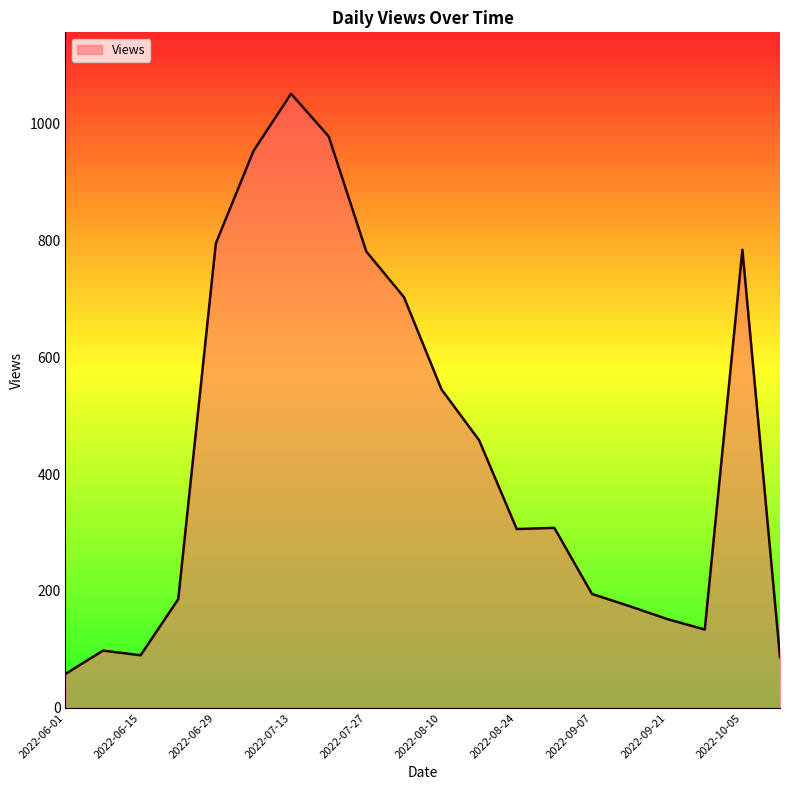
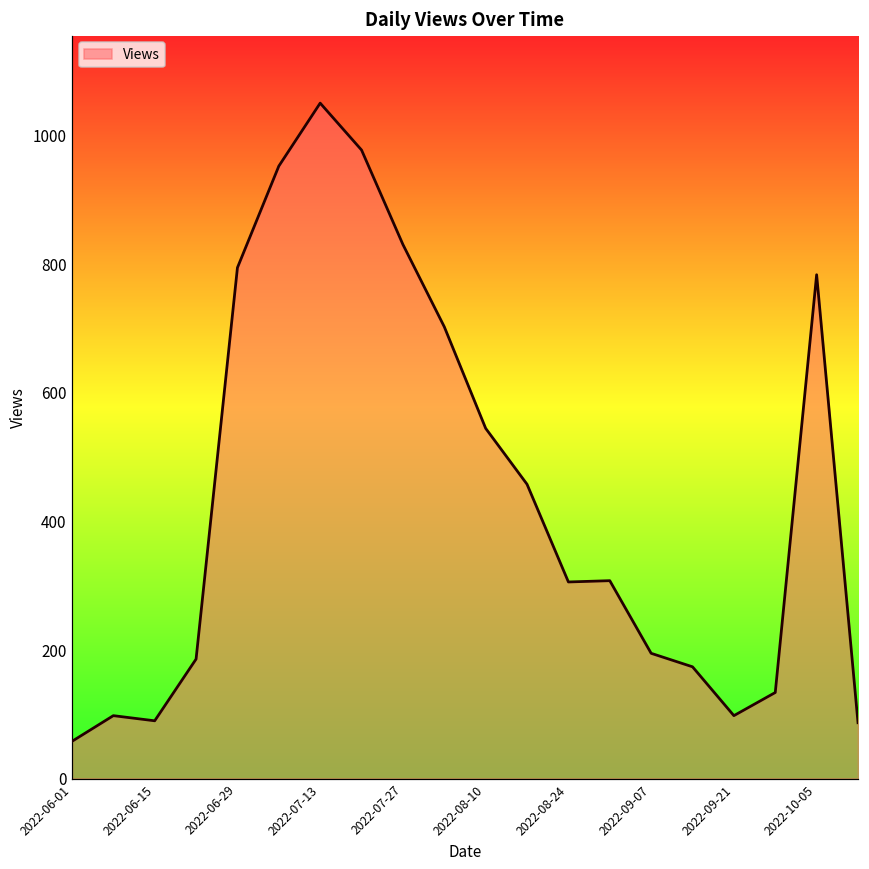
2022-07-27: 780 -> 830
2022-09-21: 150 -> 100
